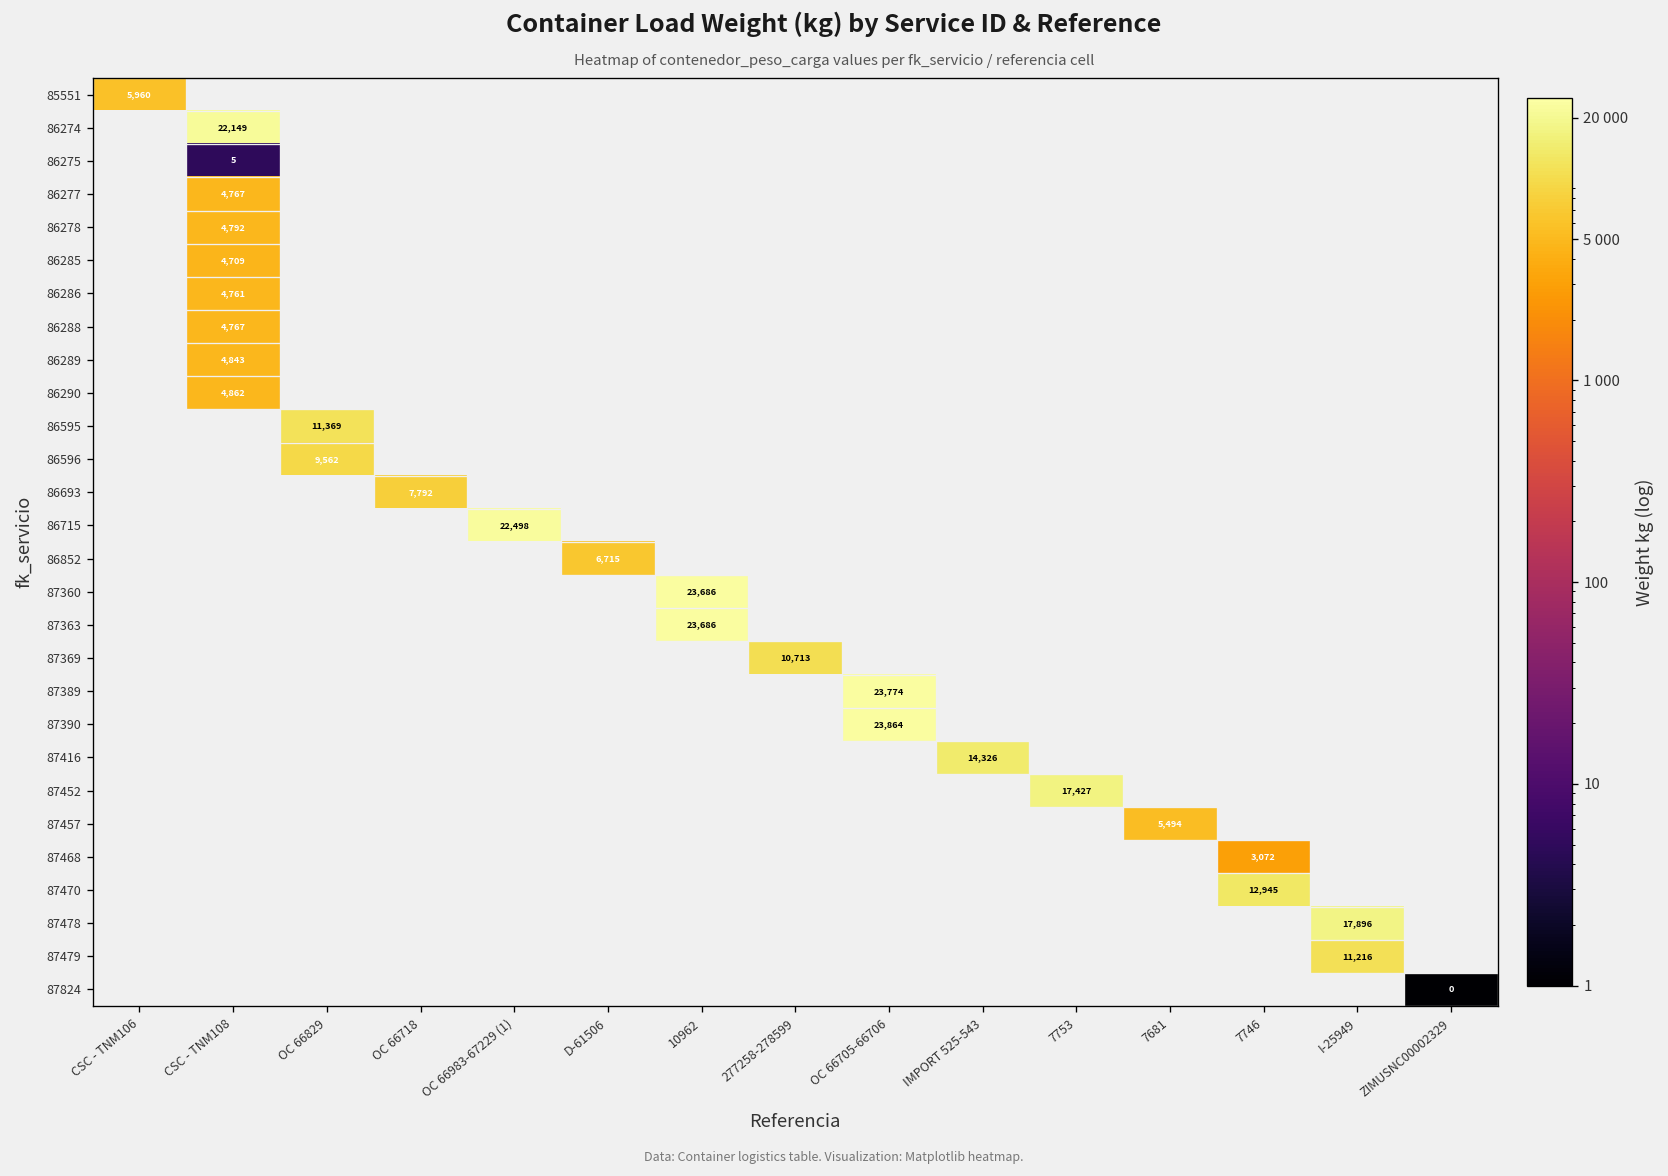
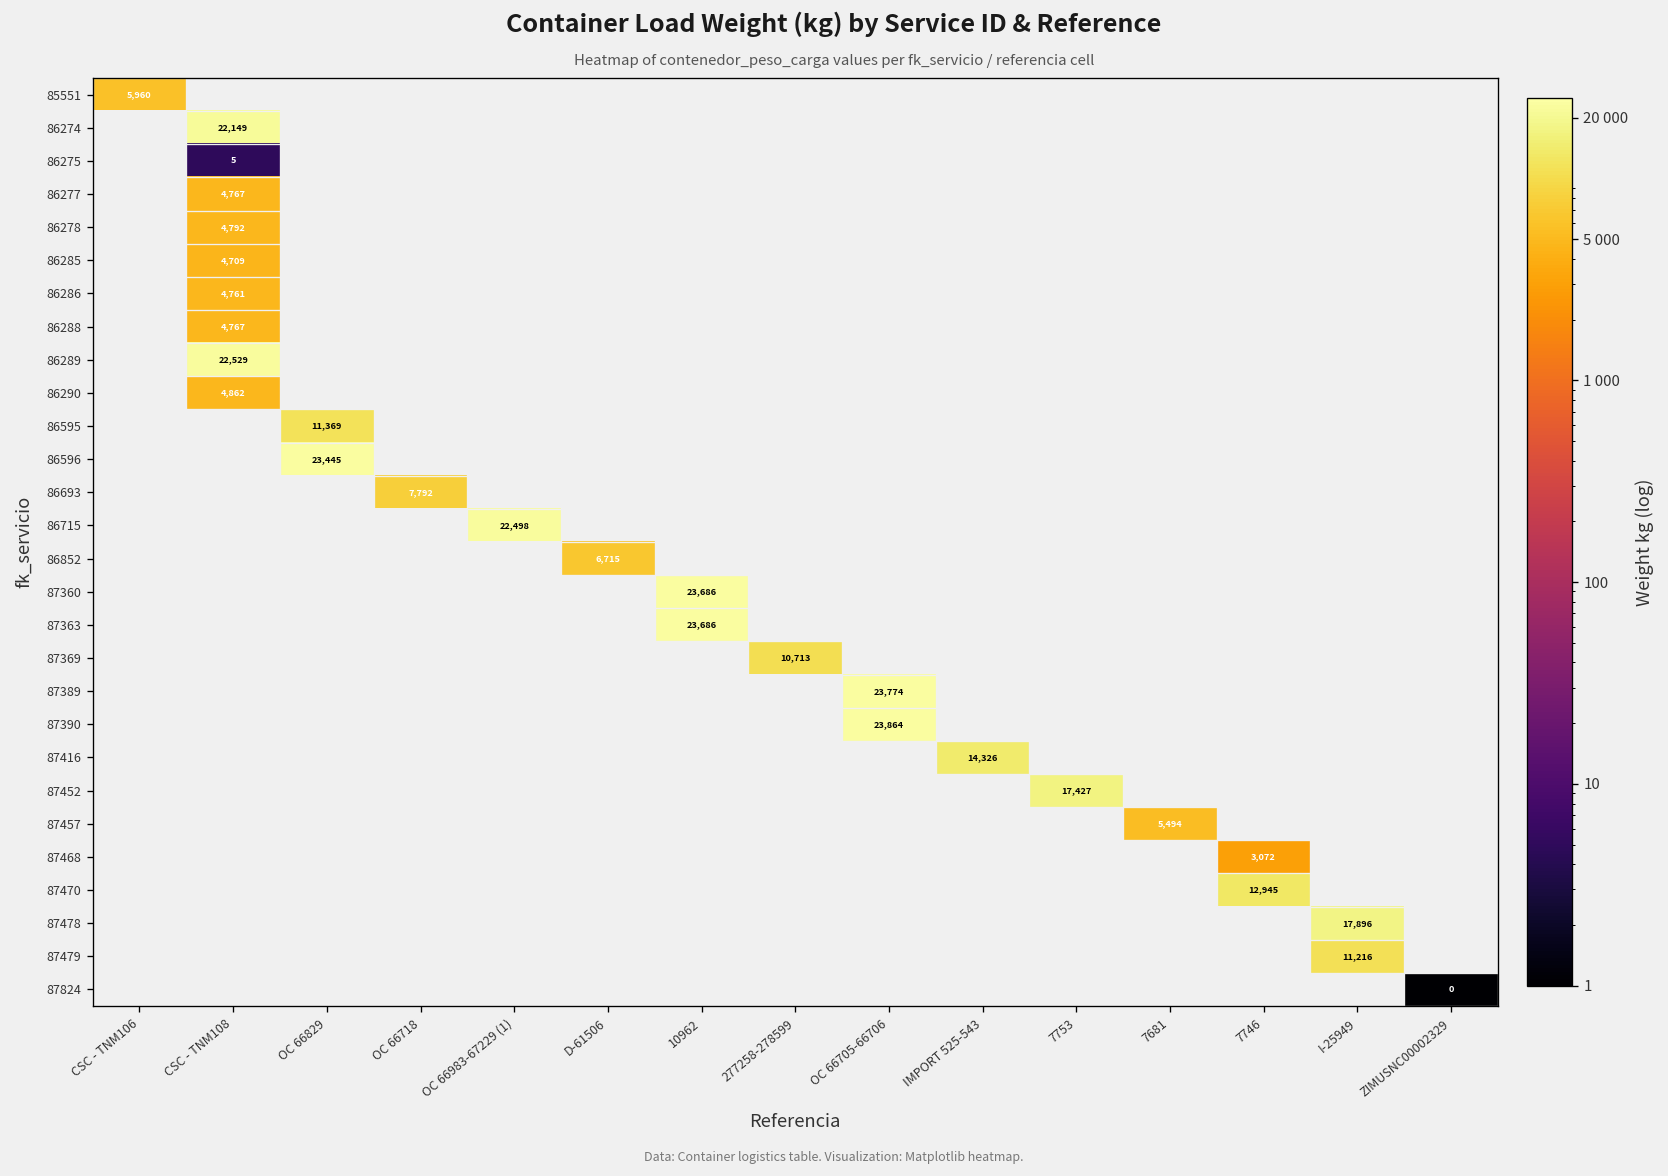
86289, CSC - TNM108: 4,843 -> 22,529
86596, OC 66829: 9,562 -> 23,445
